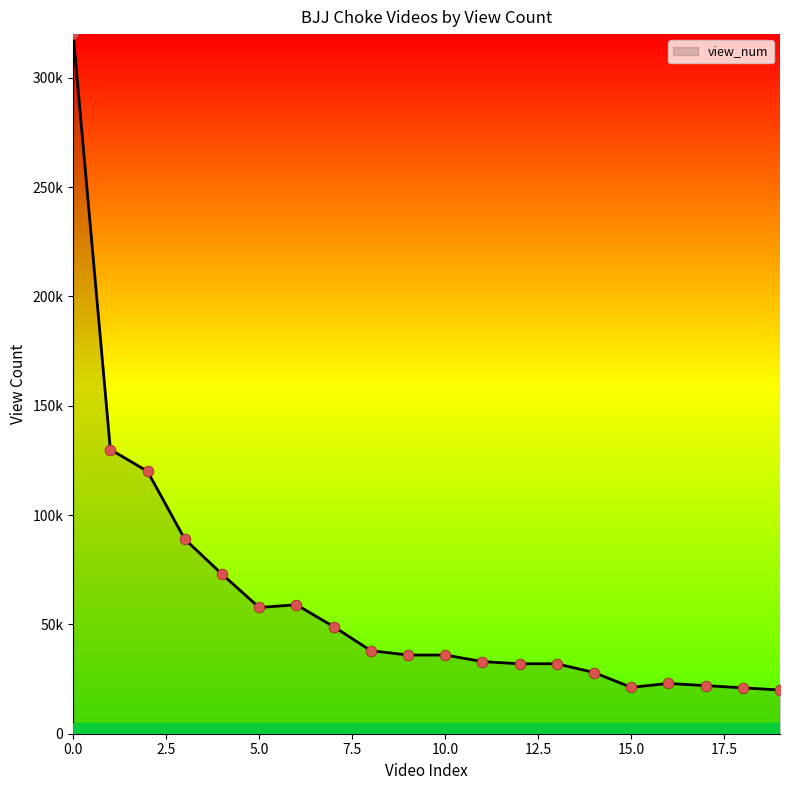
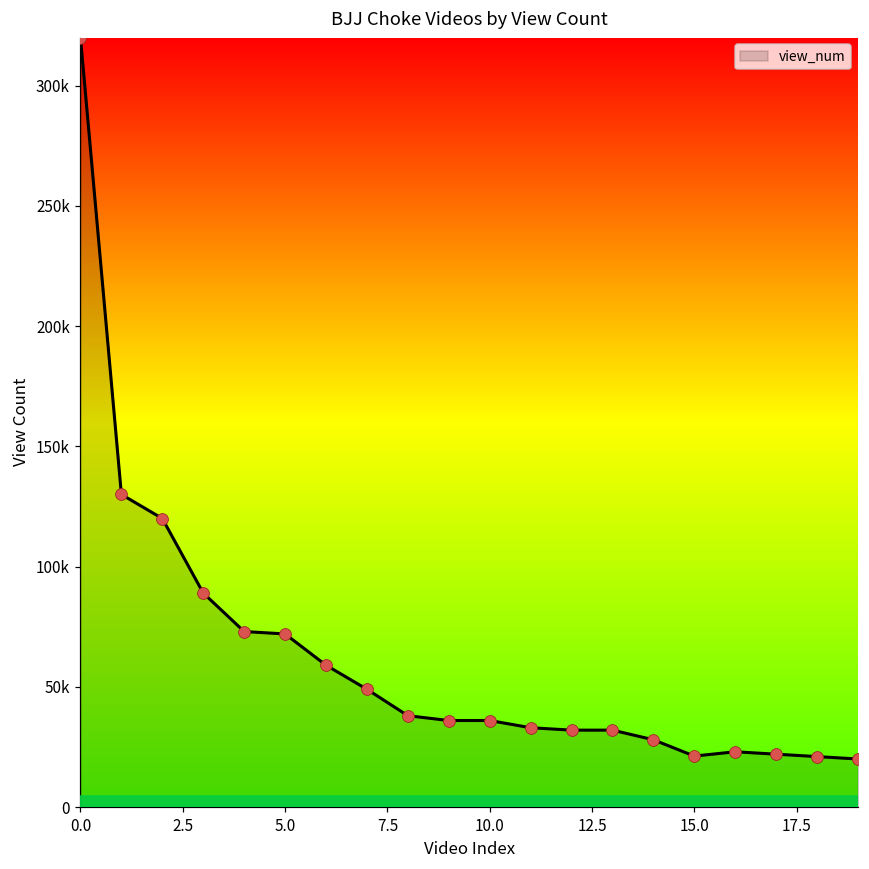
5.0: 58000 -> 72000
